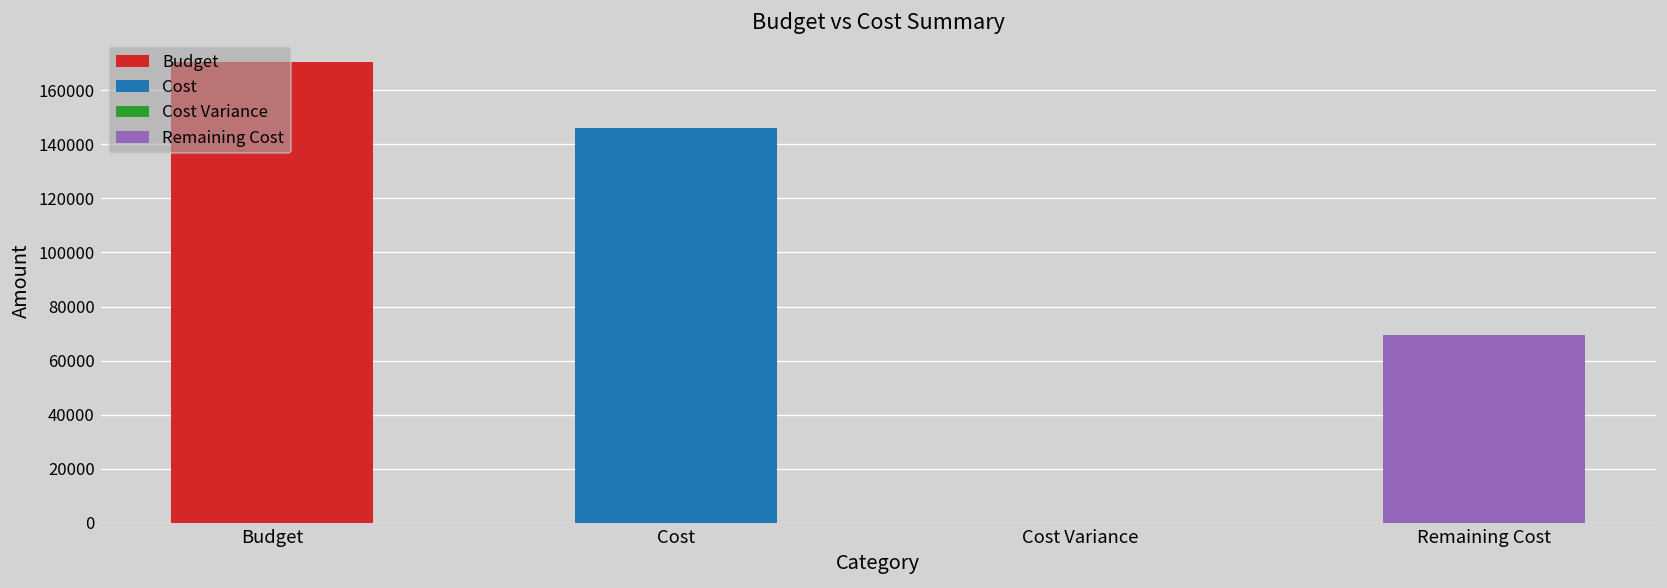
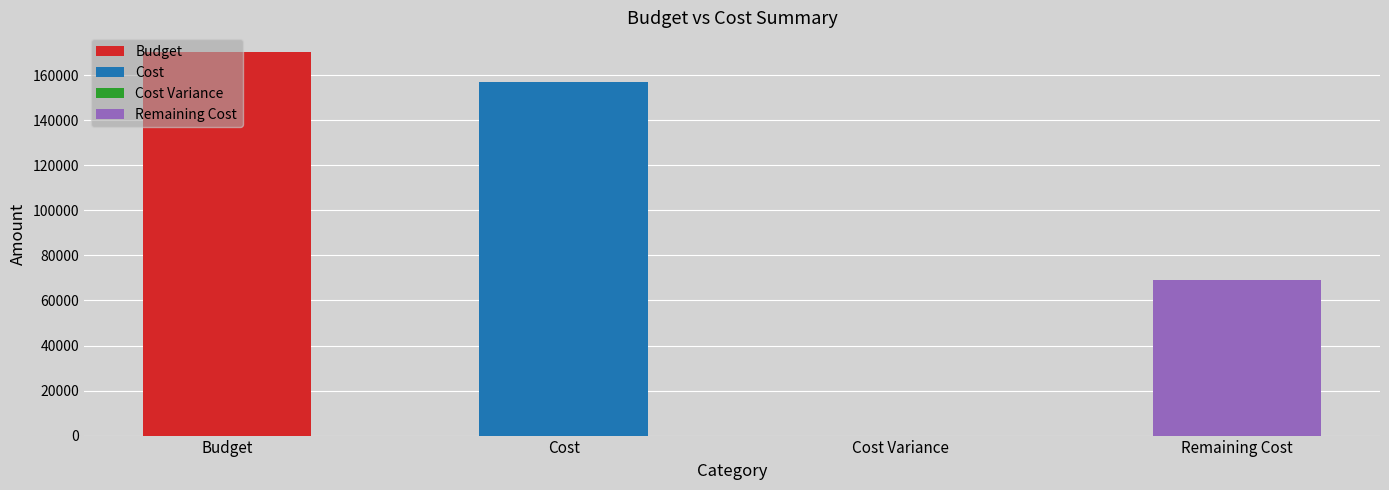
Cost: 146000 -> 157000
